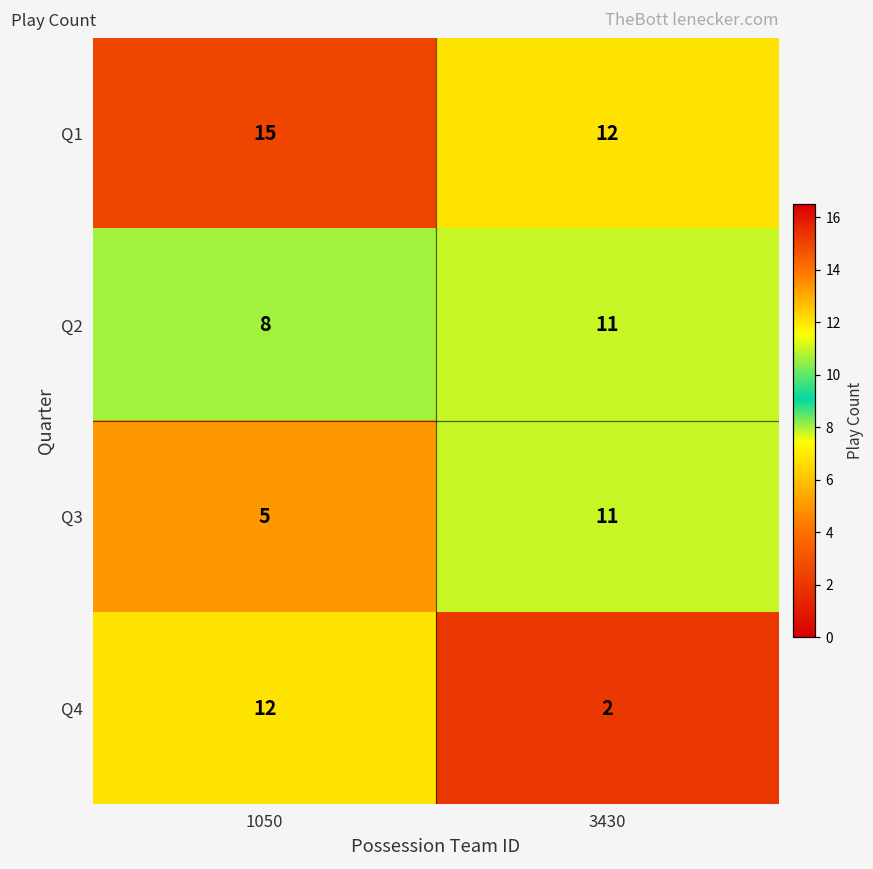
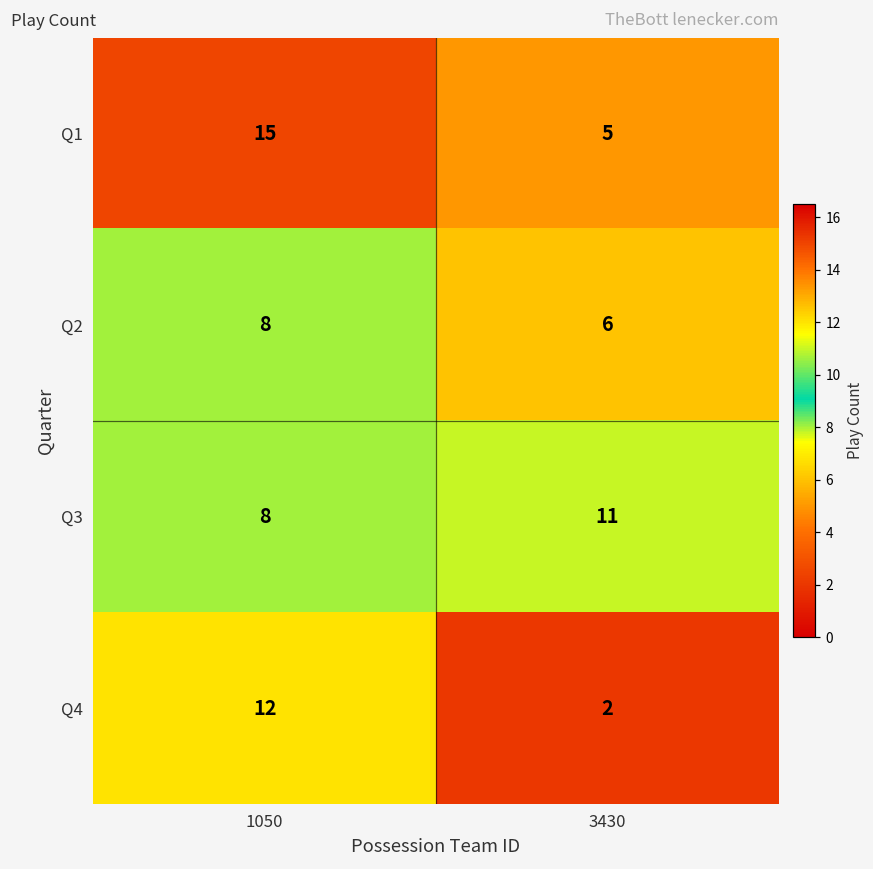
Q1, 3430: 12 -> 5
Q2, 3430: 11 -> 6
Q3, 1050: 5 -> 8
